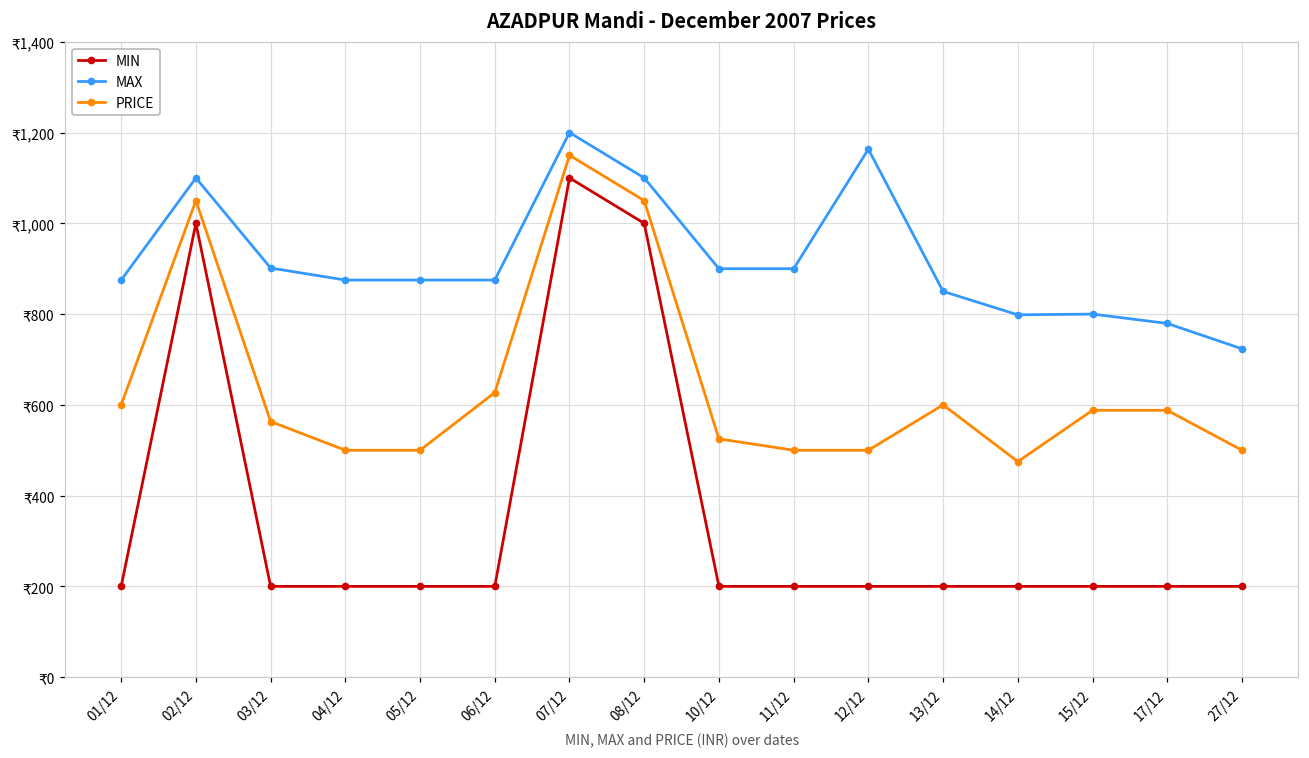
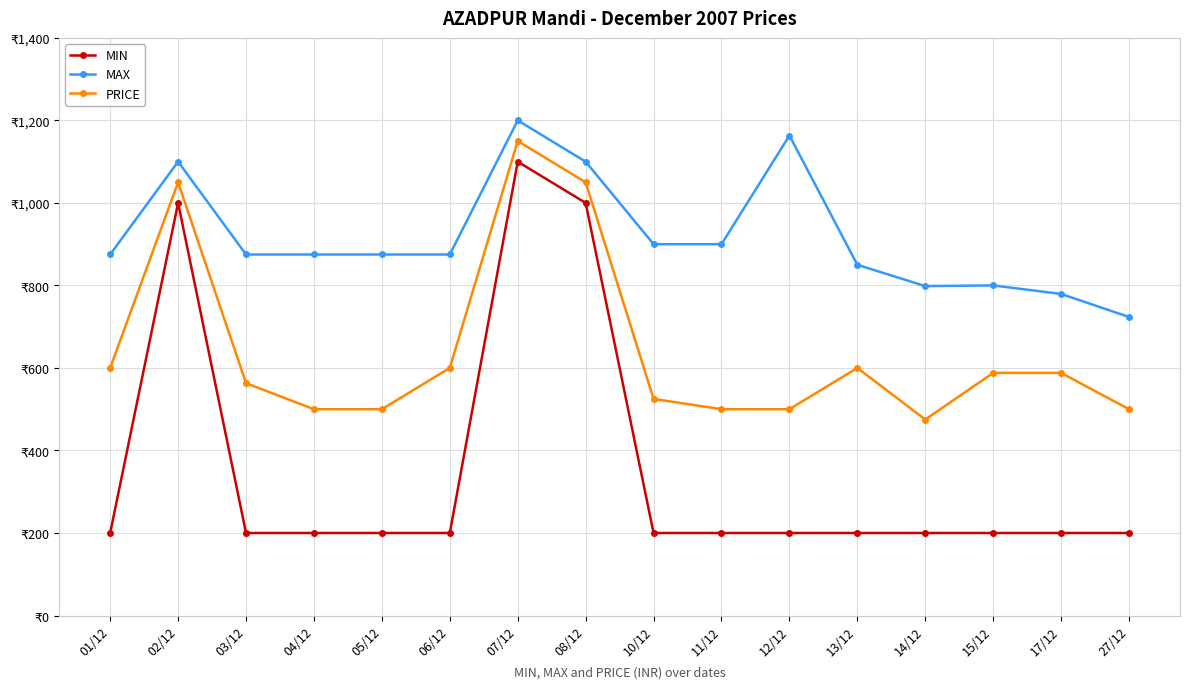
MAX, 03/12: ₹900 -> ₹880
PRICE, 06/12: ₹630 -> ₹600
